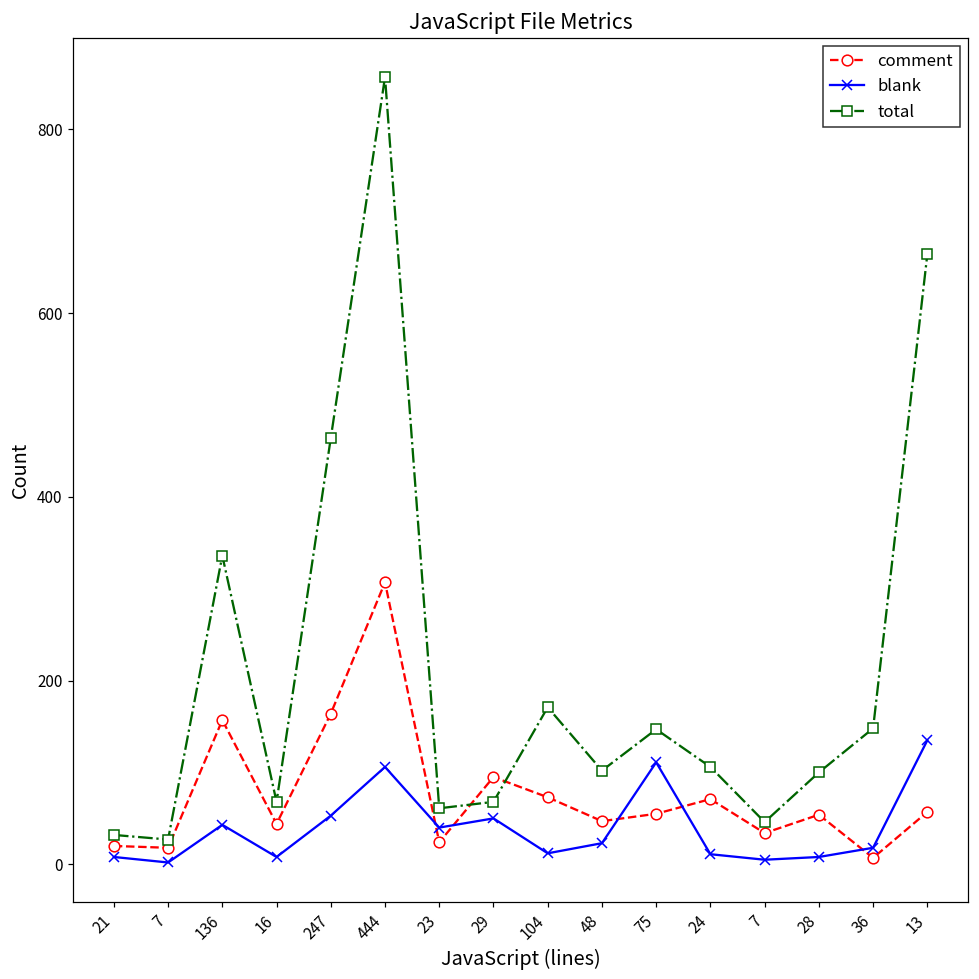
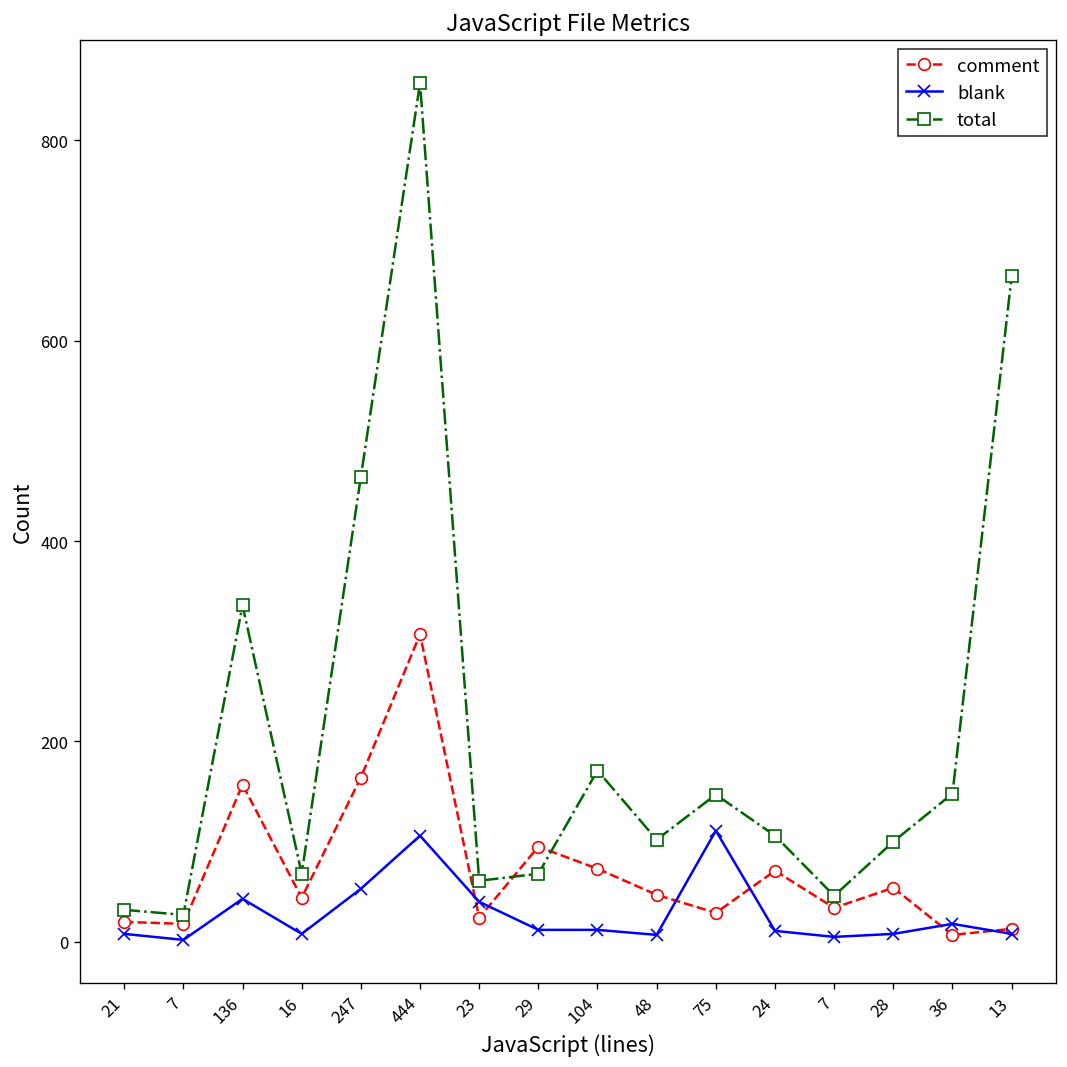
blank, 29: 50 -> 10
blank, 48: 20 -> 10
comment, 75: 60 -> 30
comment, 13: 60 -> 10
blank, 13: 140 -> 10
